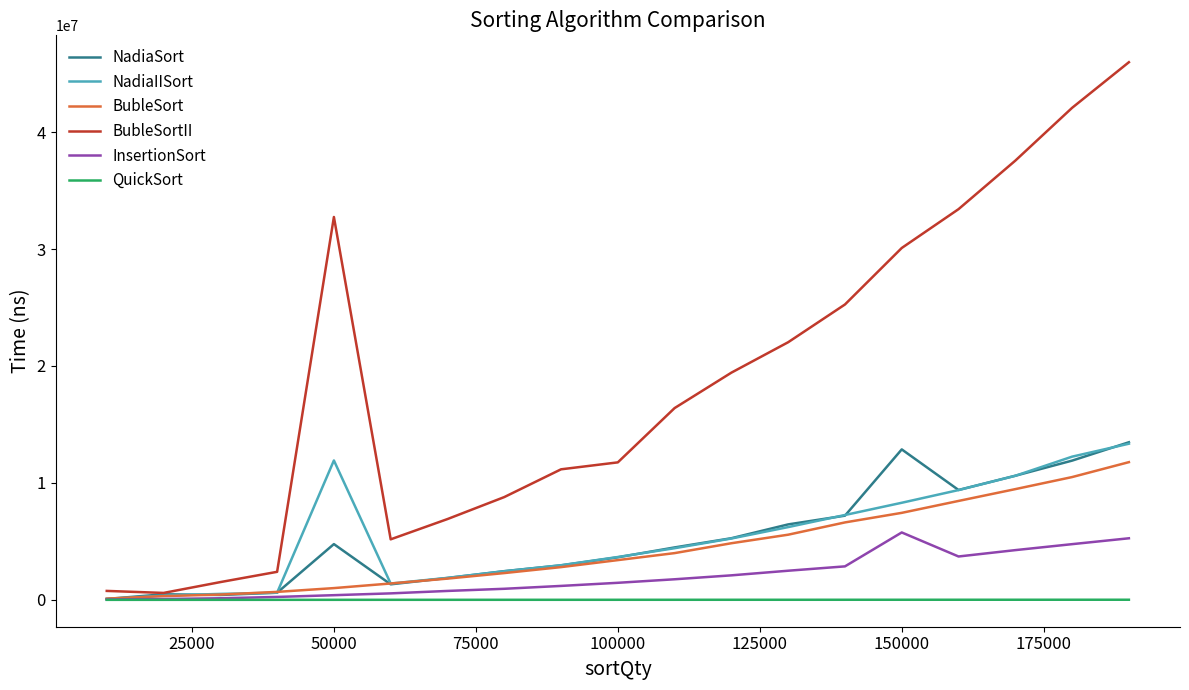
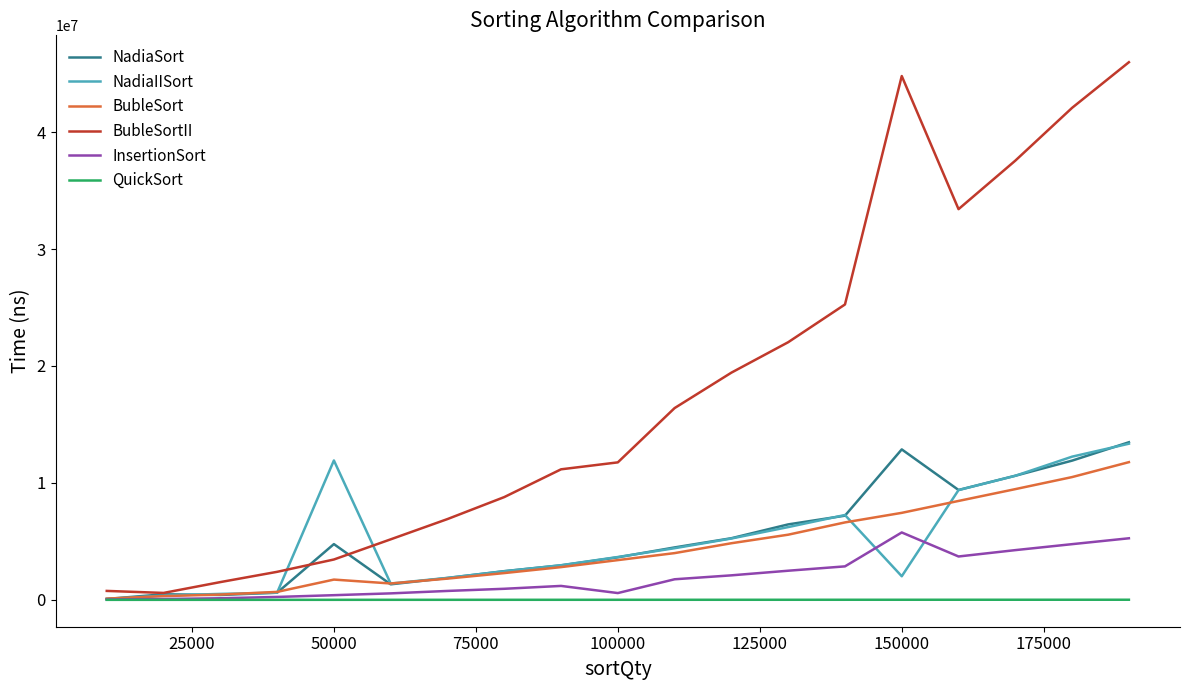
BubleSort, 50000: 1000000 -> 1700000
BubleSortII, 50000: 32700000 -> 3500000
InsertionSort, 100000: 1500000 -> 600000
NadiaIISort, 150000: 8300000 -> 2000000
BubleSortII, 150000: 30100000 -> 44800000
